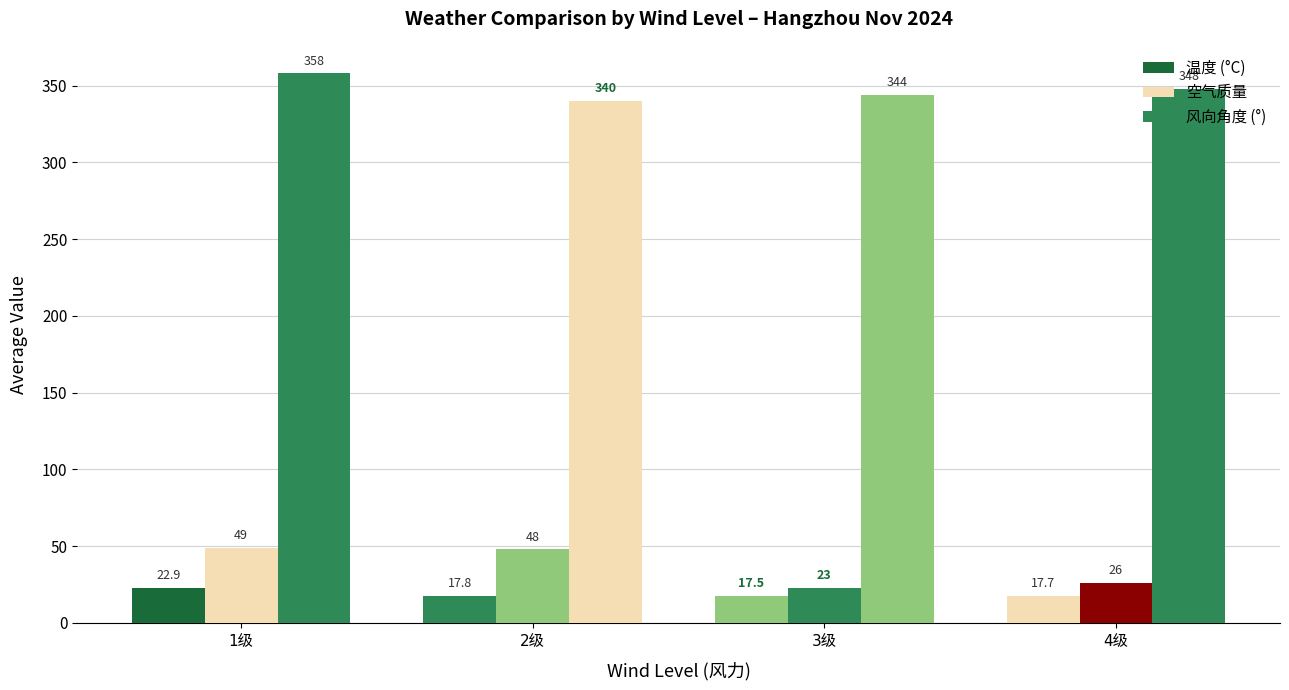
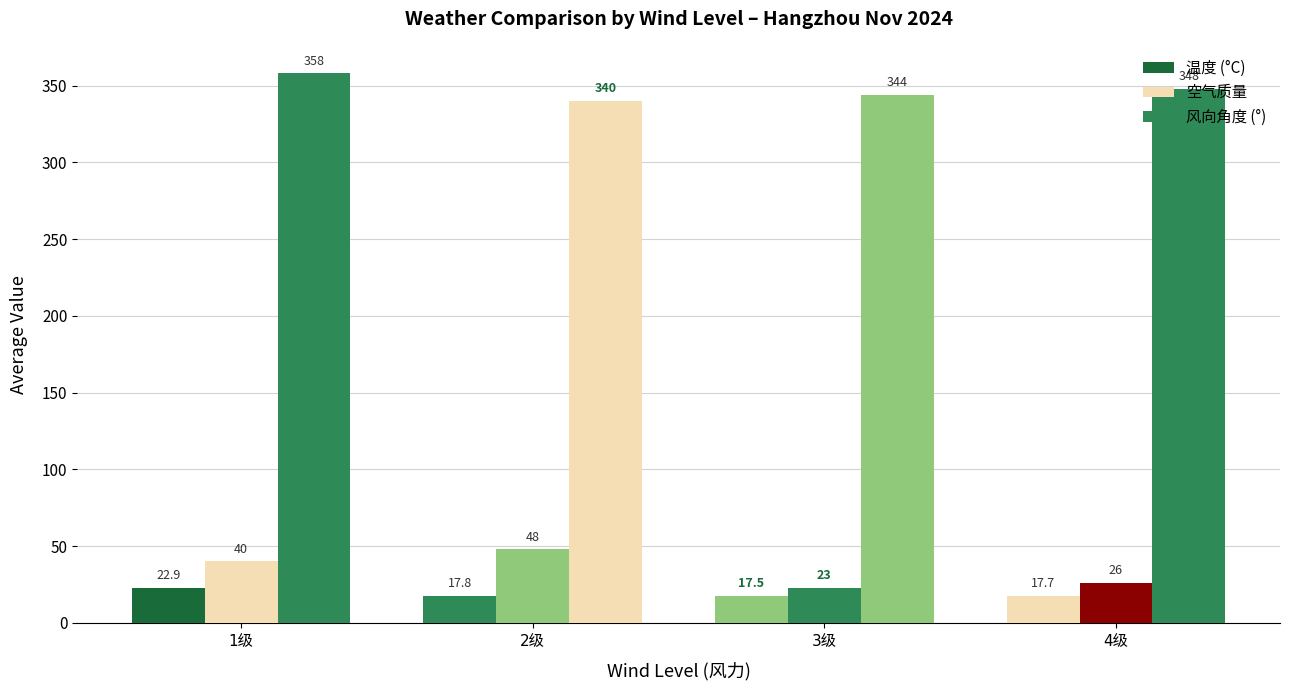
空气质量, 1级: 49 -> 40
